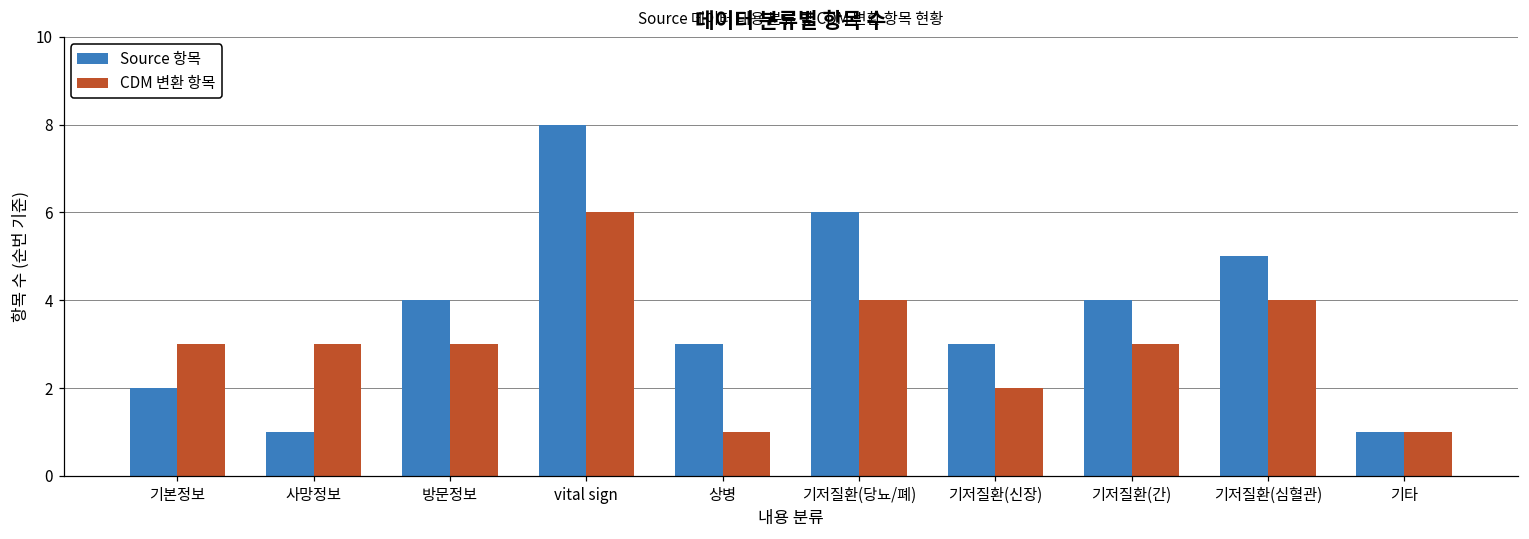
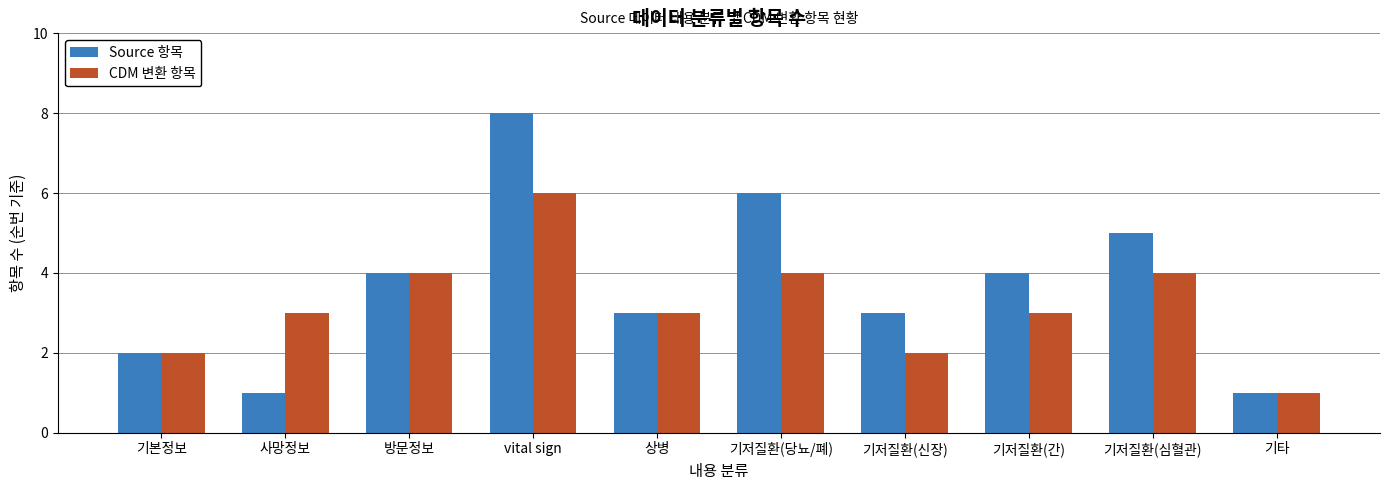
CDM 변환 항목, 기본정보: 3 -> 2
CDM 변환 항목, 방문정보: 3 -> 4
CDM 변환 항목, 상병: 1 -> 3
